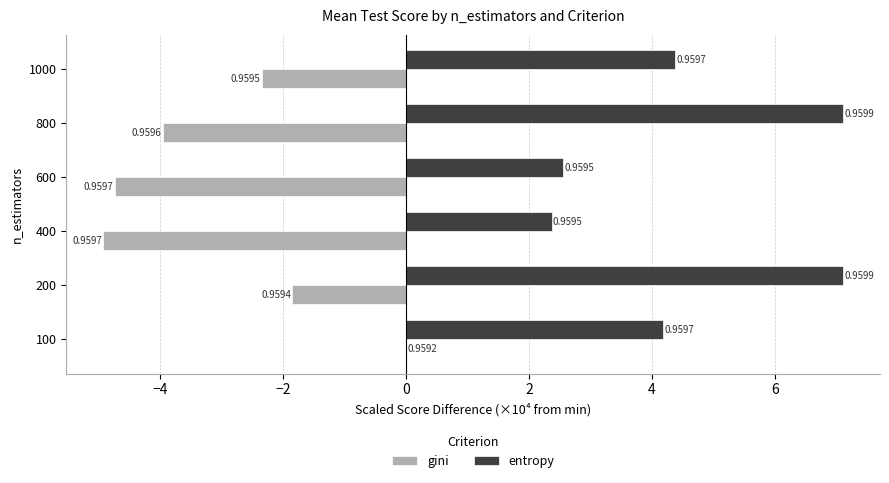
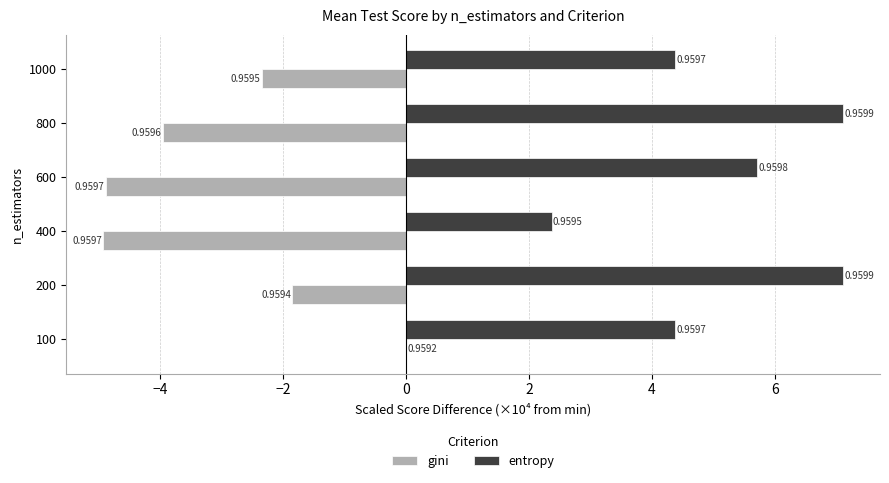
entropy, 600: 0.9595 -> 0.9598
gini, 600: -4.7 -> -4.9
entropy, 100: 4.2 -> 4.4
